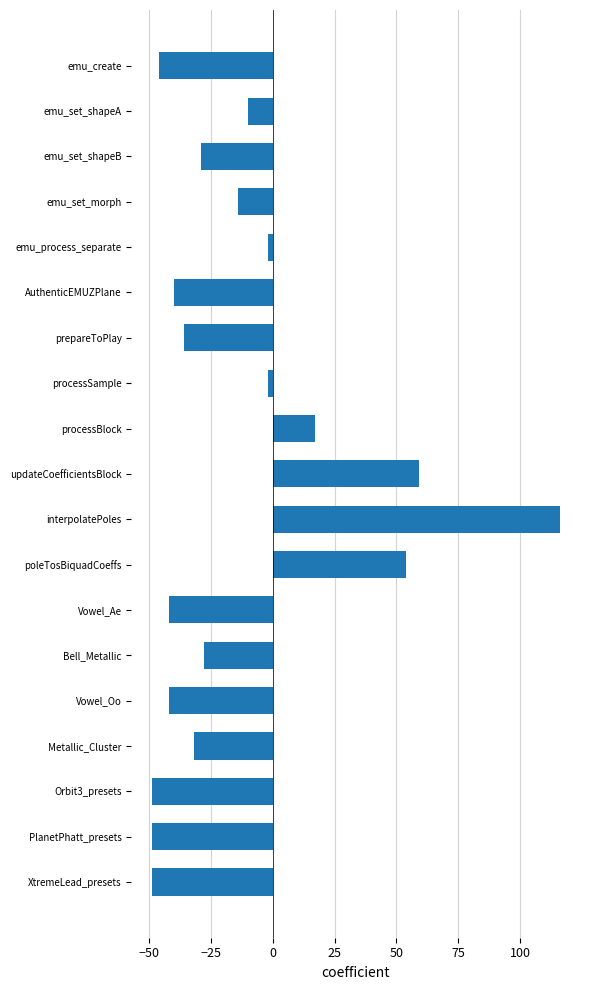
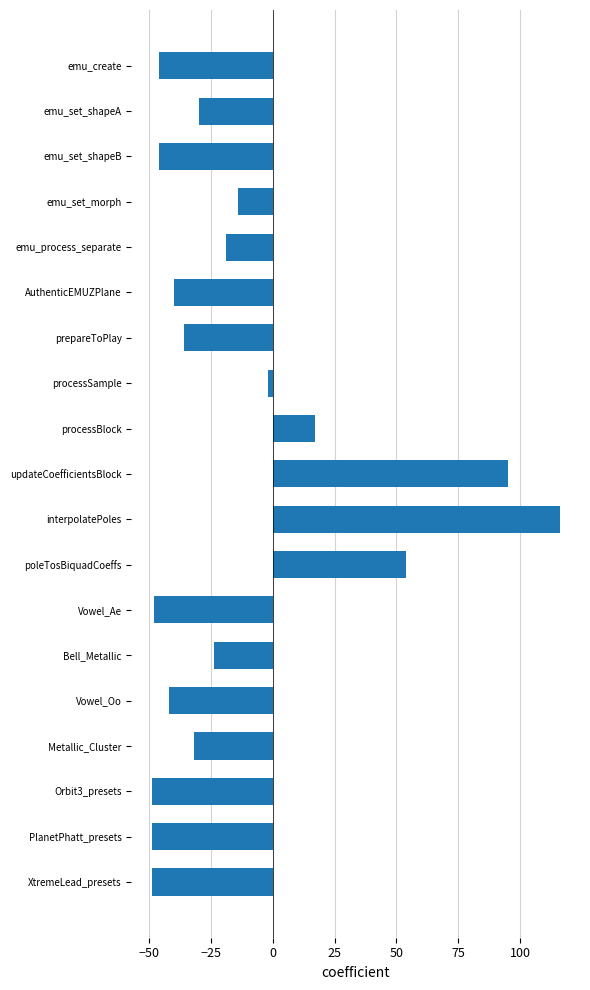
emu_set_shapeA: -10 -> -30
emu_set_shapeB: -29 -> -46
emu_process_separate: -2 -> -19
updateCoefficientsBlock: 59 -> 95
Vowel_Ae: -42 -> -48
Bell_Metallic: -28 -> -24
